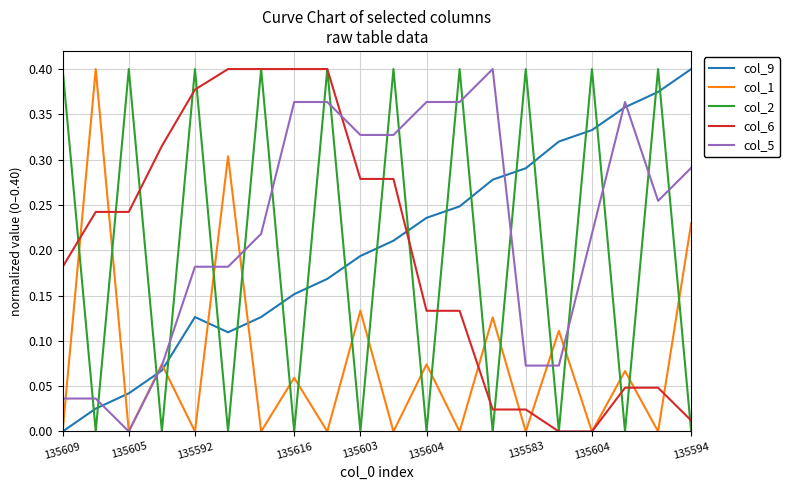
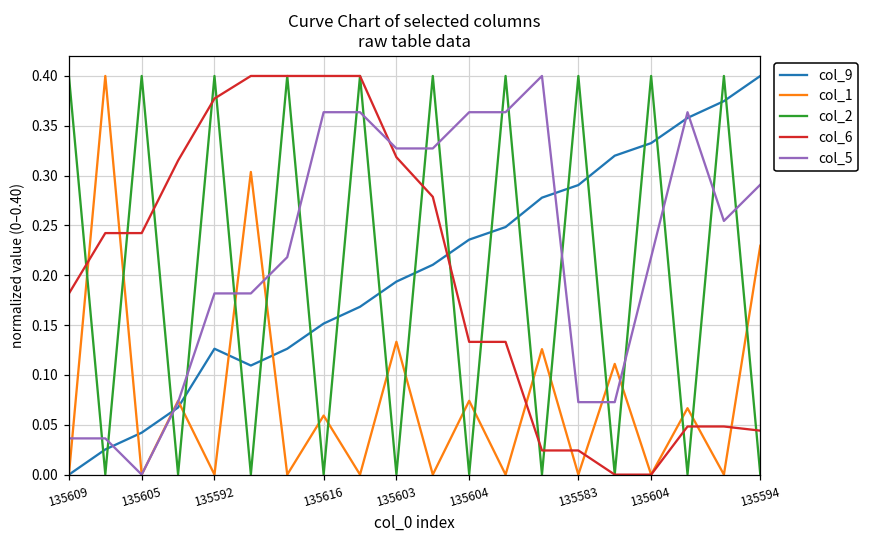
col_6, 135603: 0.28 -> 0.32
col_6, 135594: 0.01 -> 0.04
